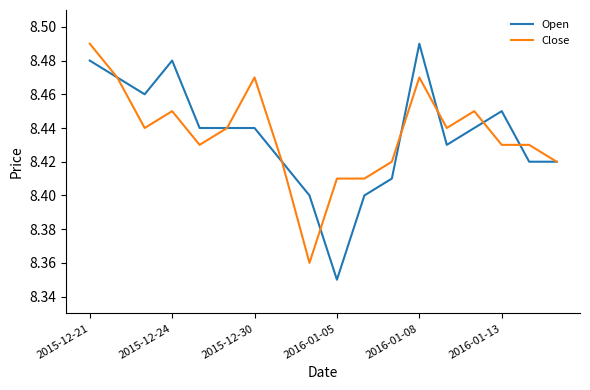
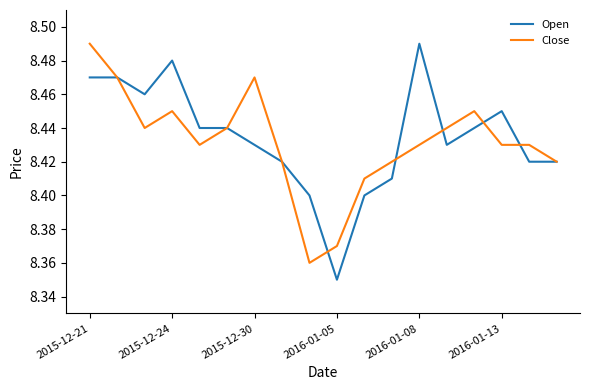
Open, 2015-12-21: 8.48 -> 8.47
Open, 2015-12-30: 8.44 -> 8.43
Close, 2016-01-05: 8.41 -> 8.37
Close, 2016-01-08: 8.47 -> 8.43
